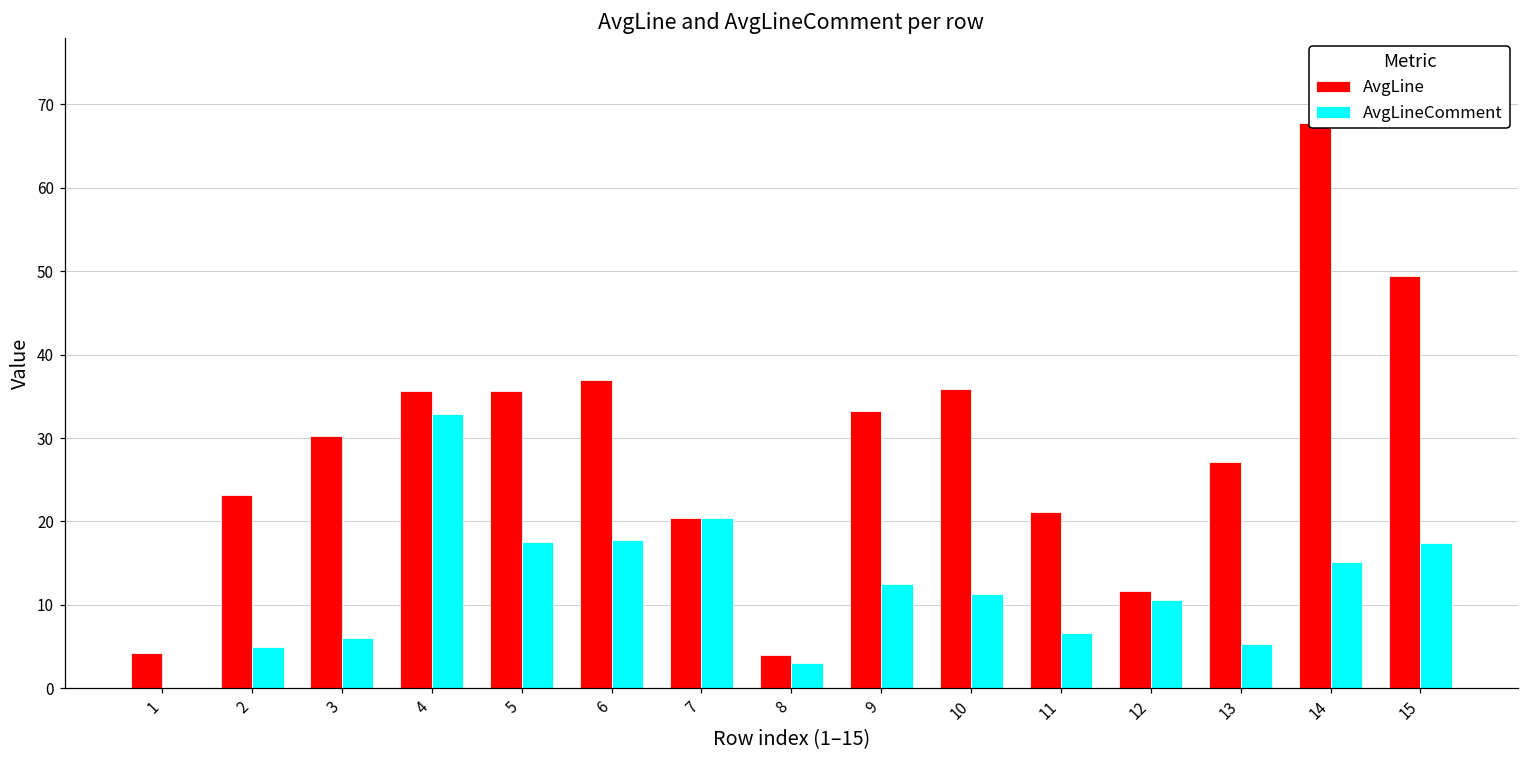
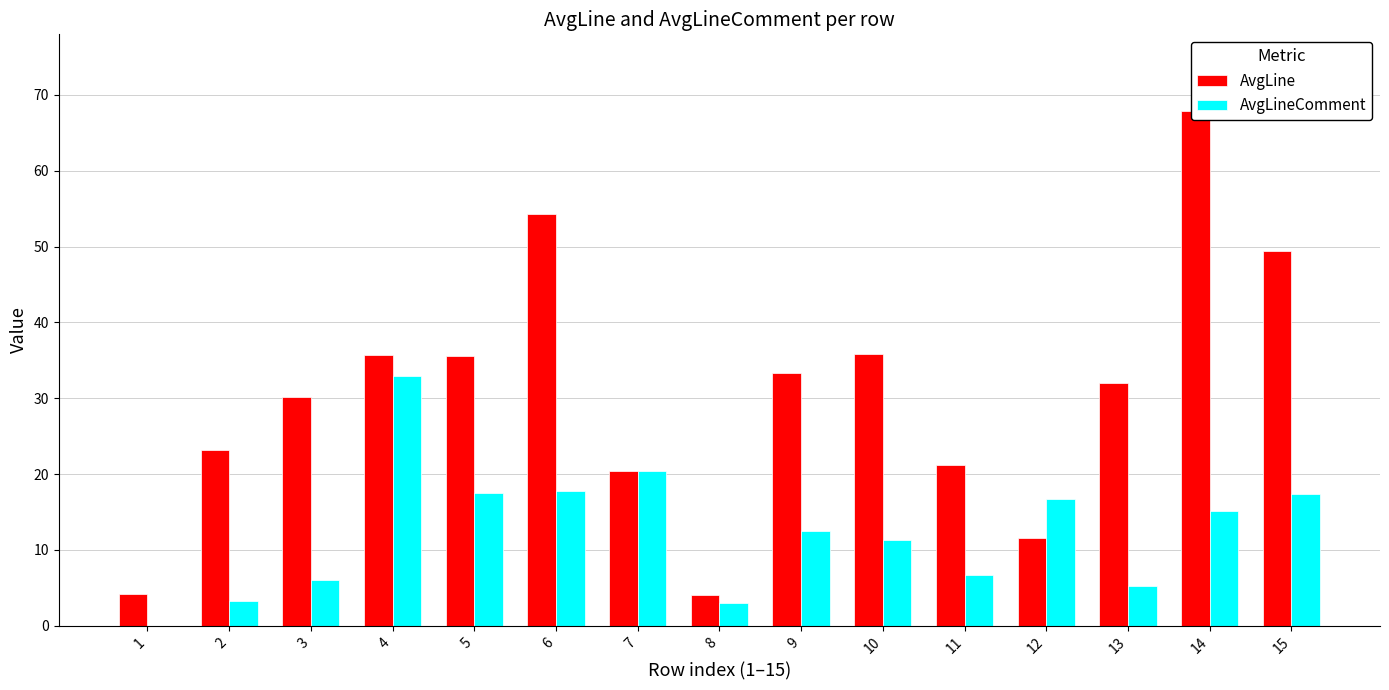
AvgLineComment, 2: 5 -> 3
AvgLine, 6: 37 -> 54
AvgLineComment, 12: 11 -> 17
AvgLine, 13: 27 -> 32
